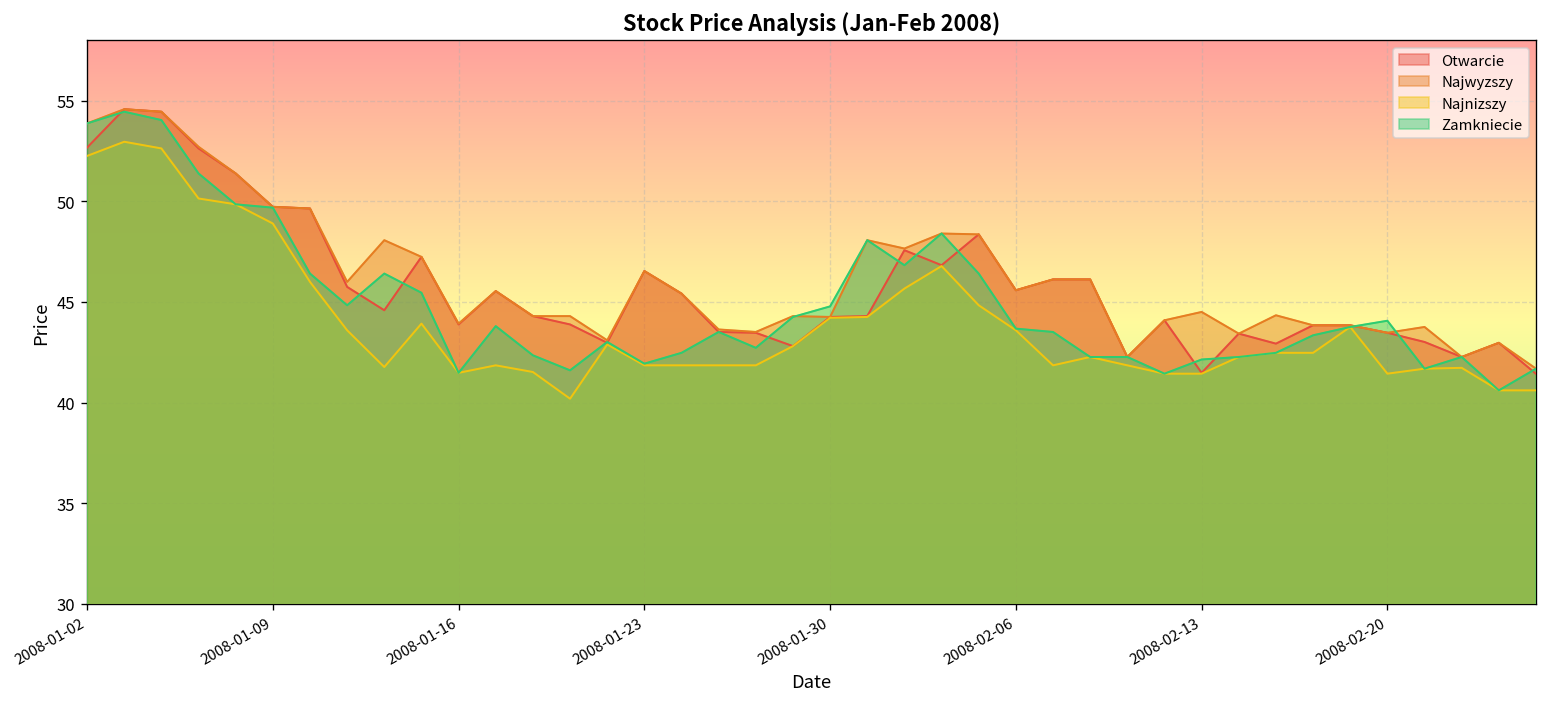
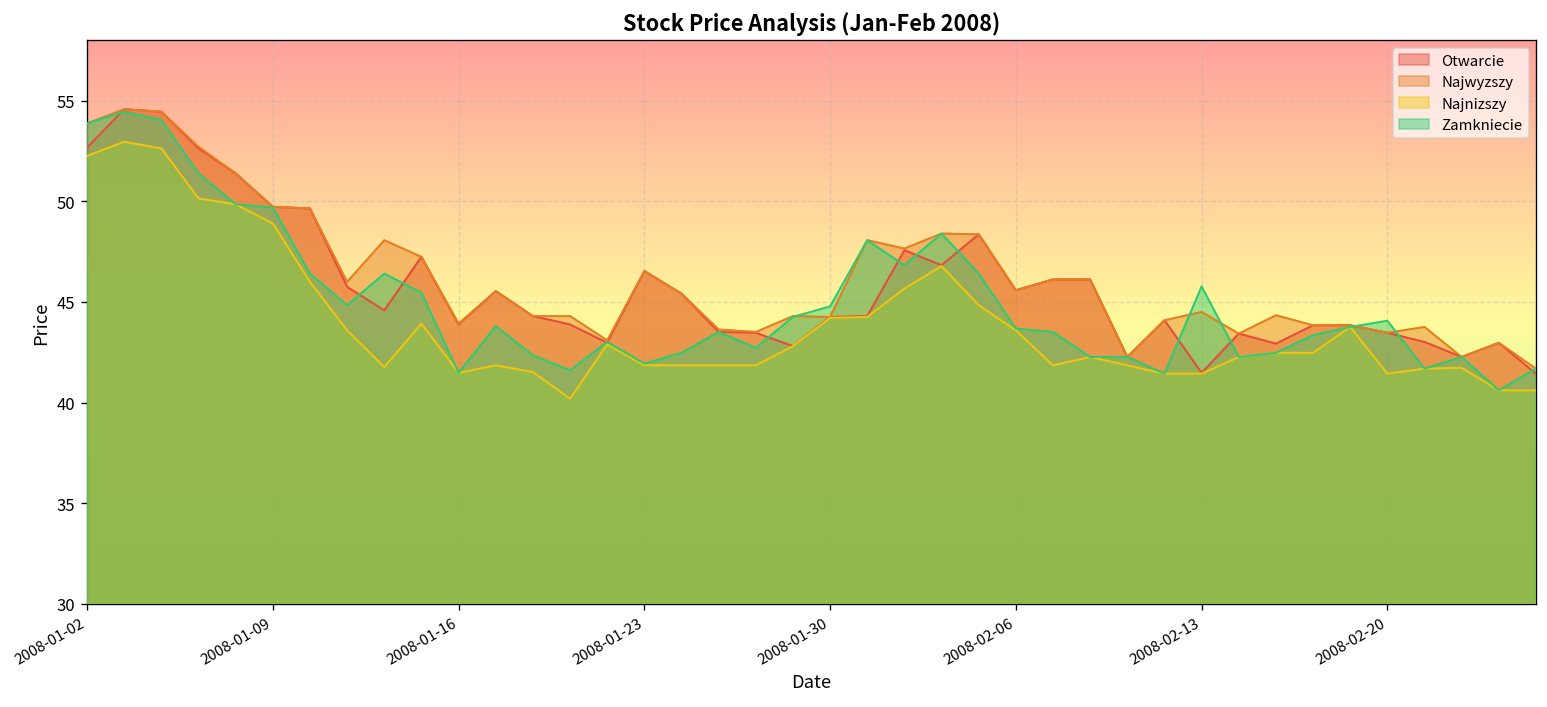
Zamkniecie, 2008-02-13: 42.1 -> 45.8
